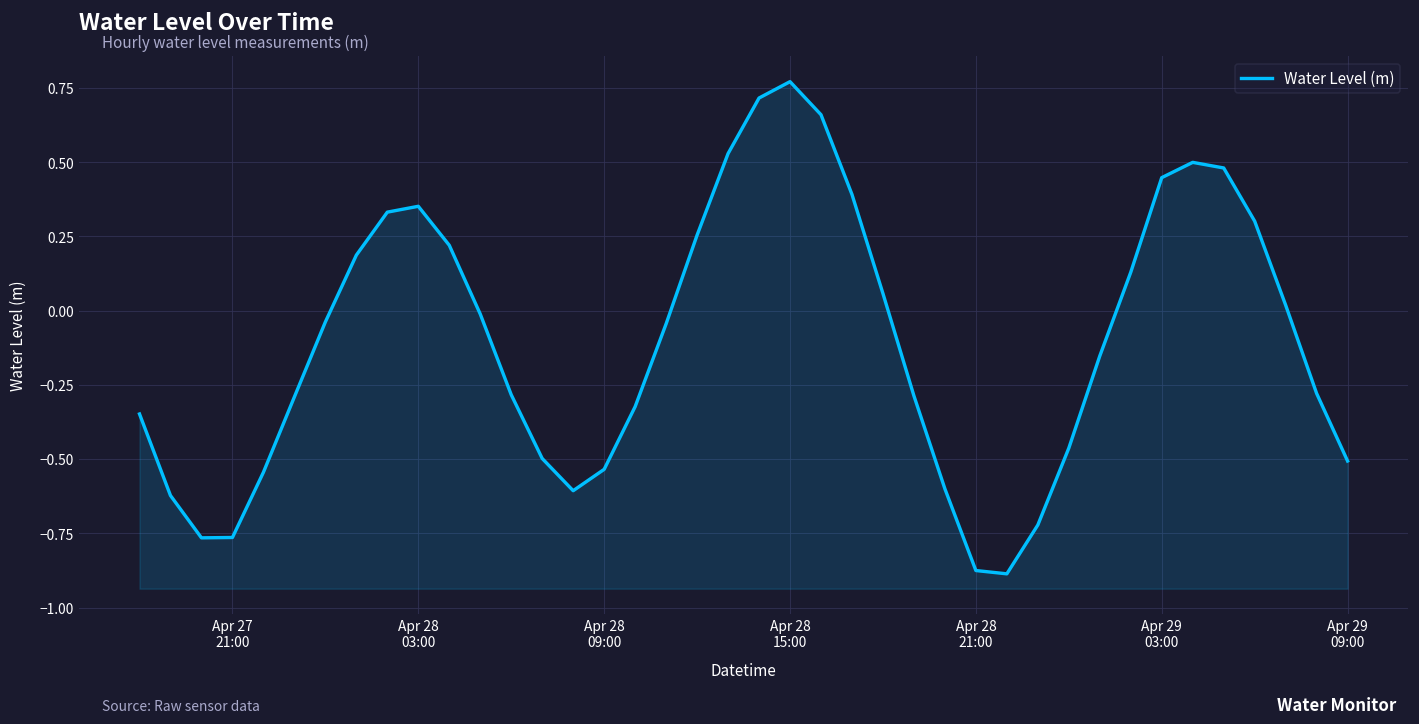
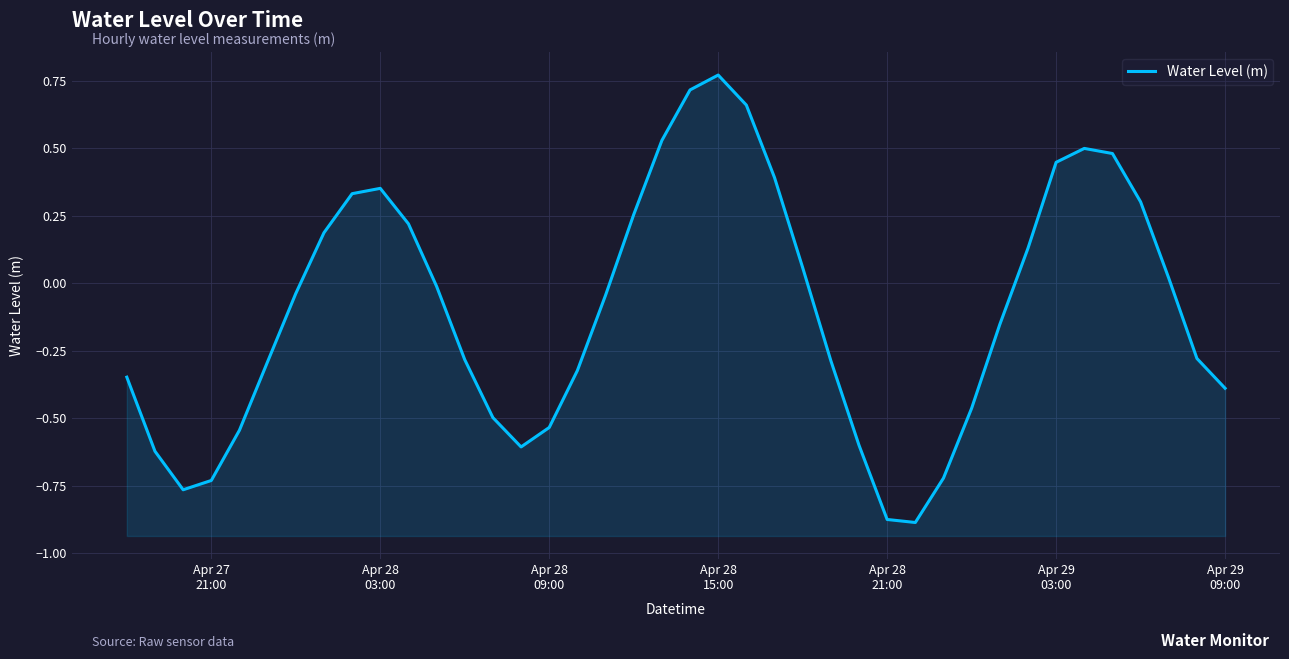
Apr 27 21:00: -0.76 -> -0.73
Apr 29 09:00: -0.51 -> -0.39
